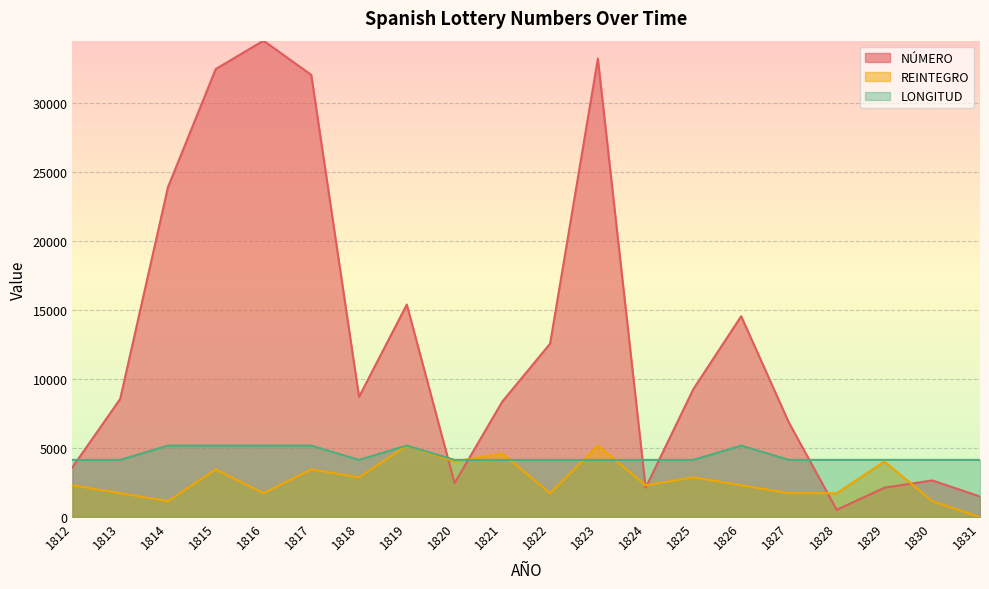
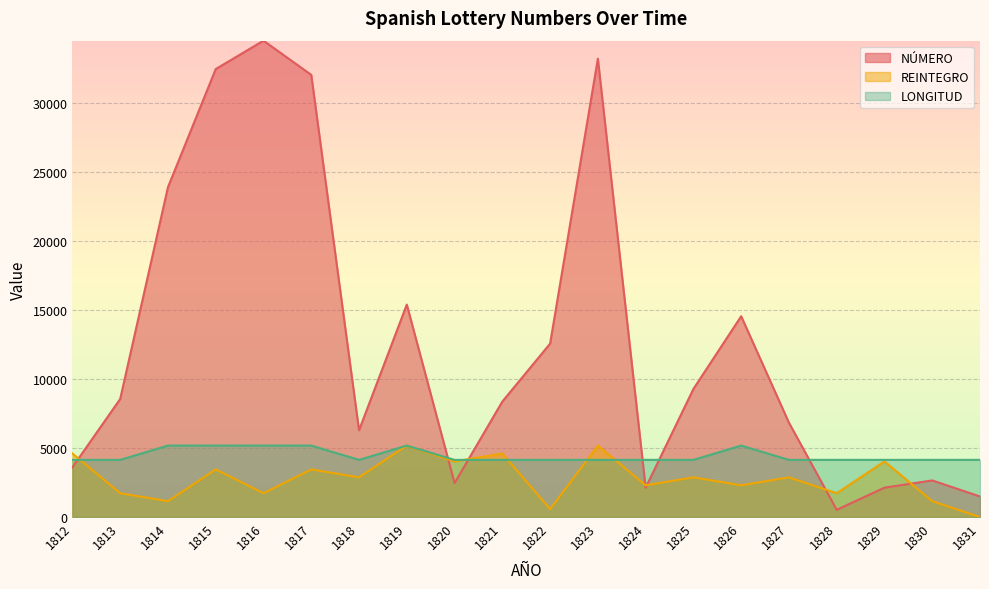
REINTEGRO, 1812: 2300 -> 4600
NÚMERO, 1818: 8700 -> 6300
REINTEGRO, 1822: 1700 -> 600
REINTEGRO, 1827: 1700 -> 2900
